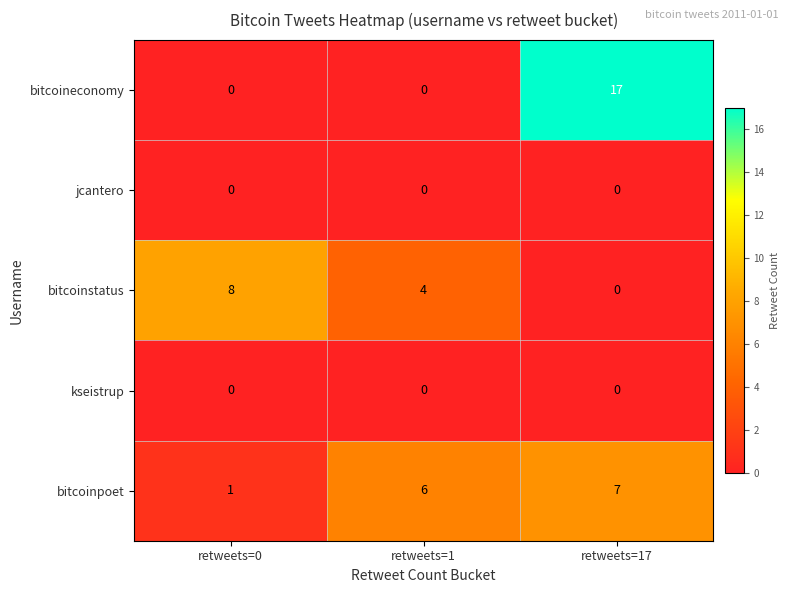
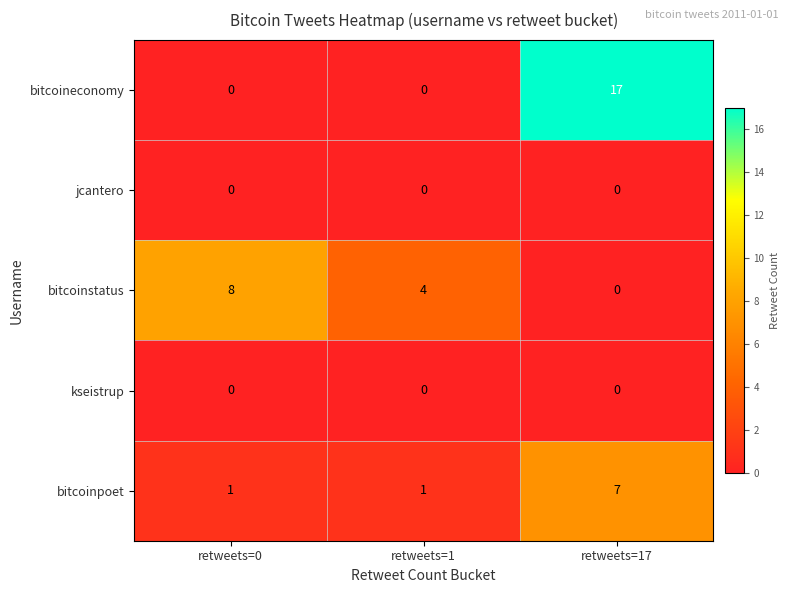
bitcoinpoet, retweets=1: 6 -> 1
